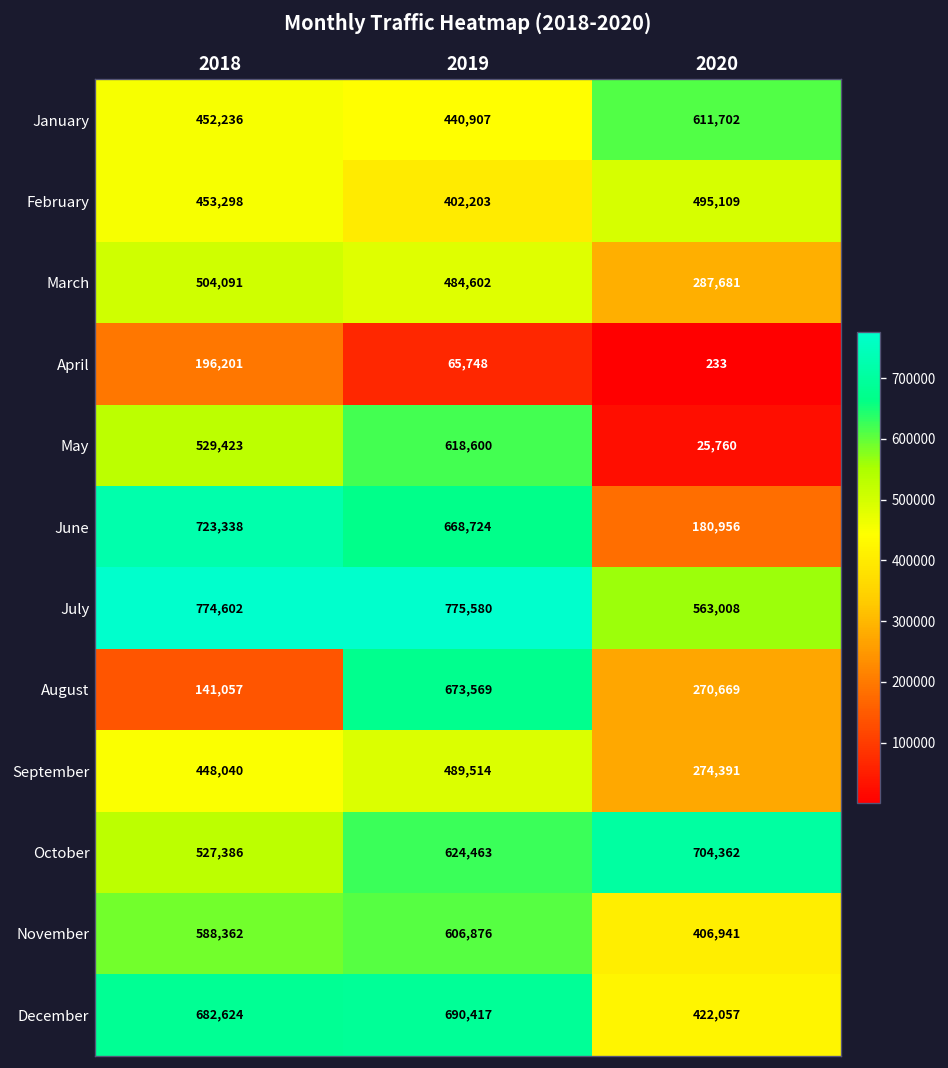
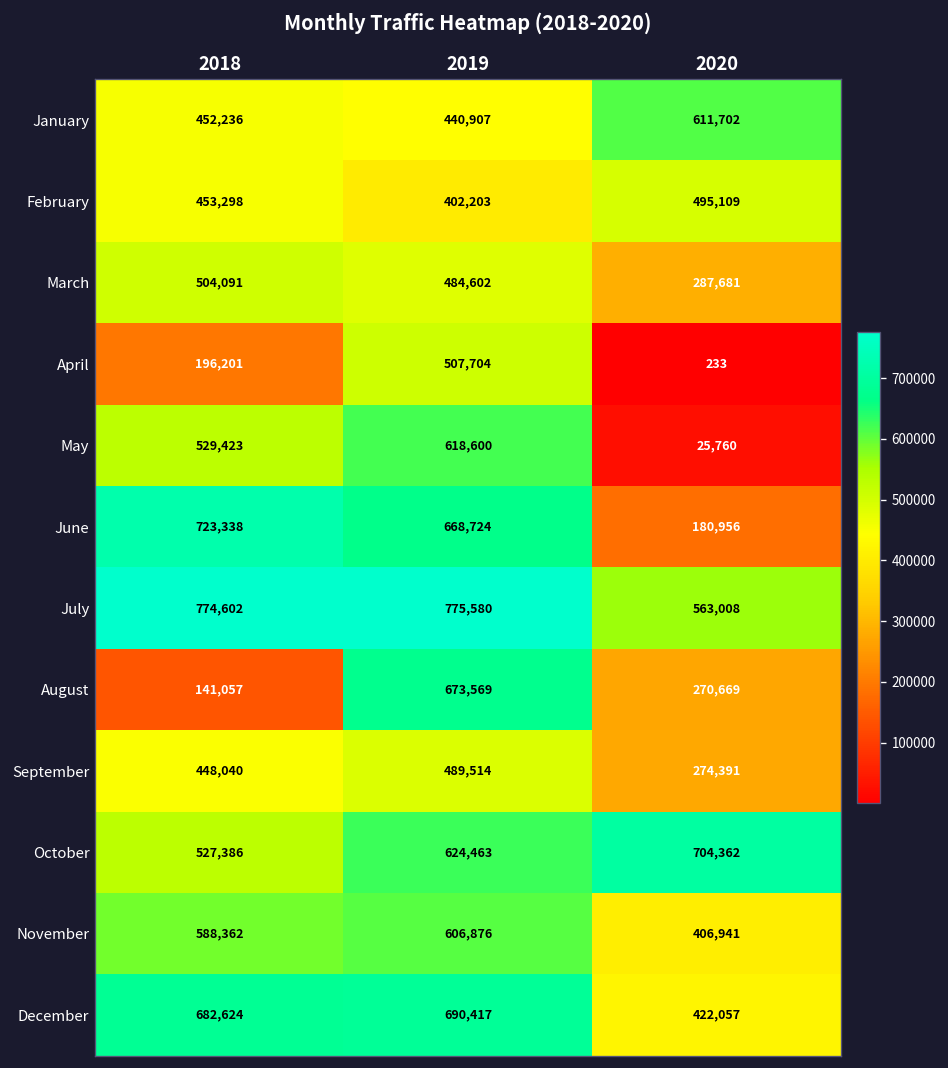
April, 2019: 65,748 -> 507,704
